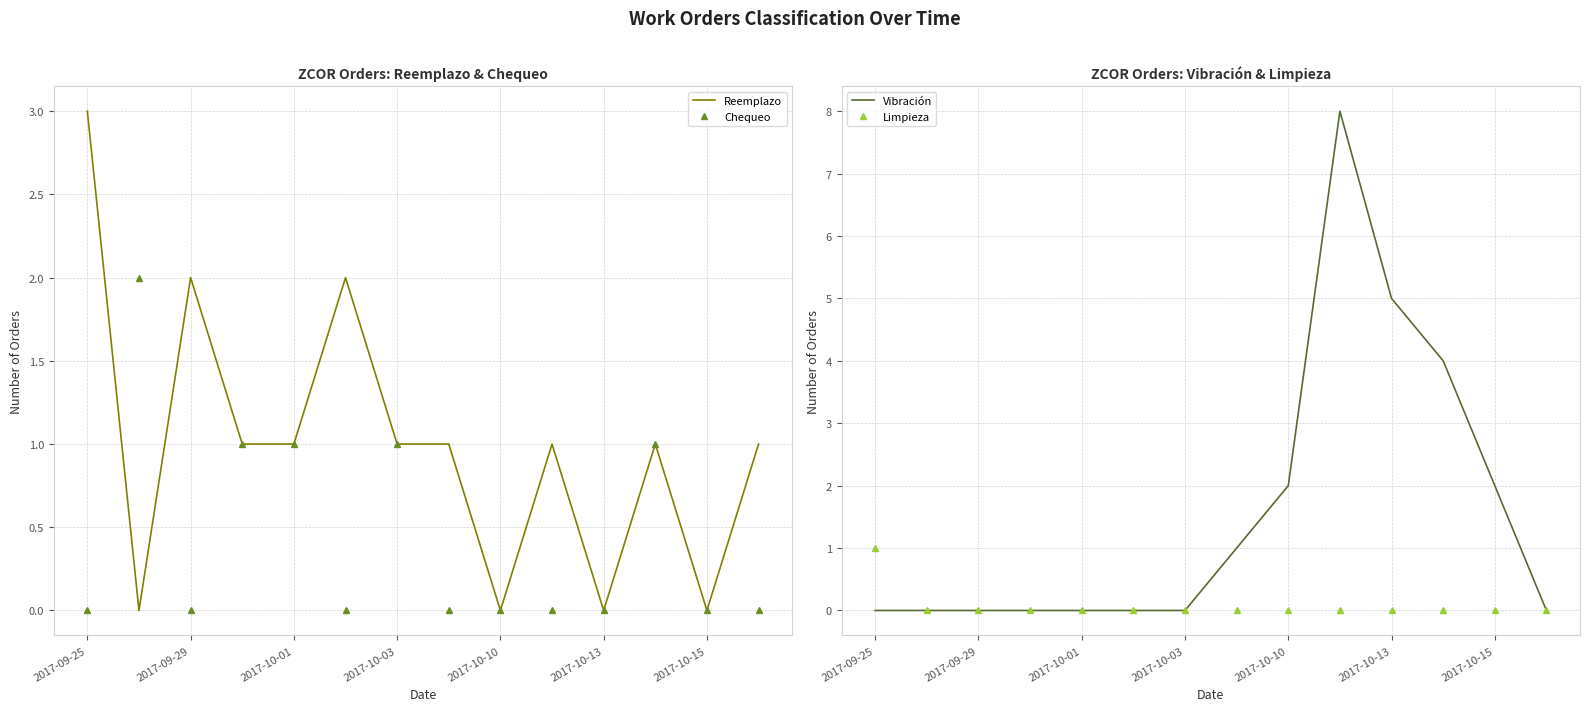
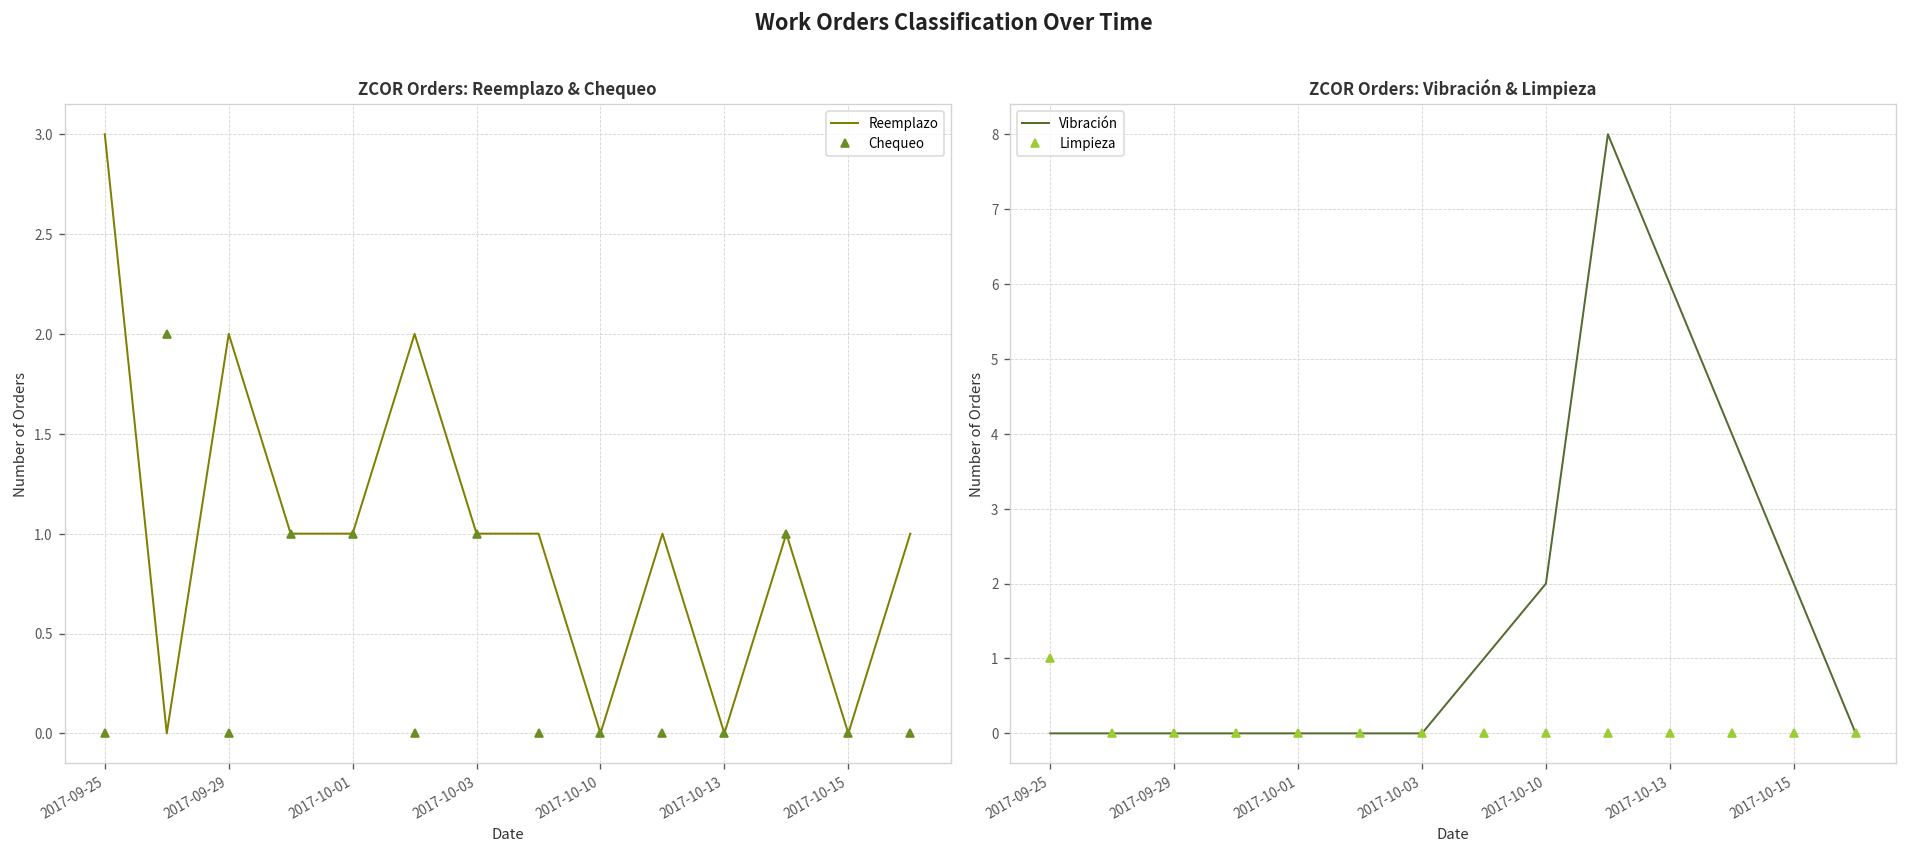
ZCOR Orders: Vibración & Limpieza, Vibración, 2017-10-13: 5 -> 6
